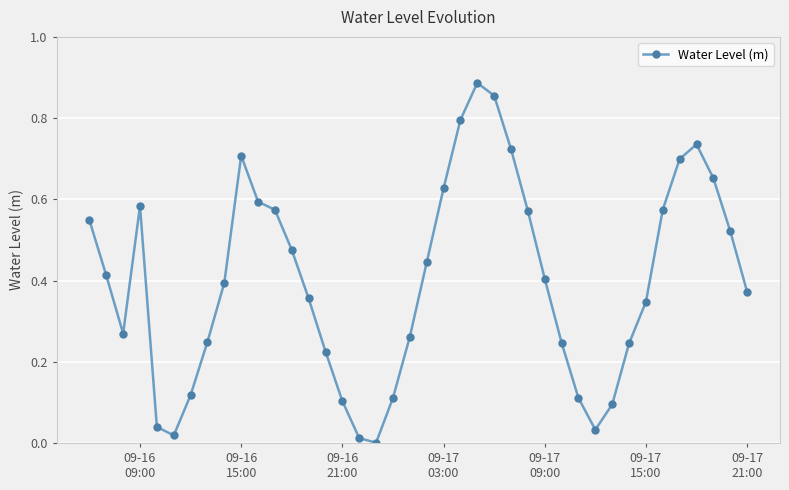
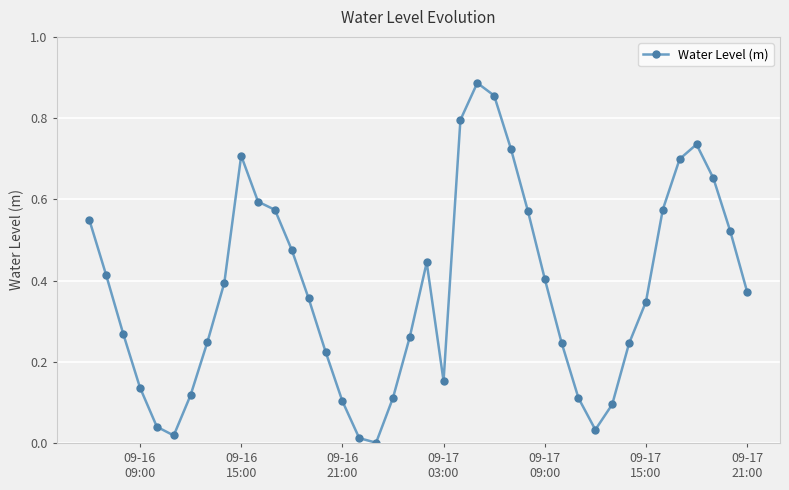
09-16 09:00: 0.58 -> 0.14
09-17 03:00: 0.63 -> 0.15
